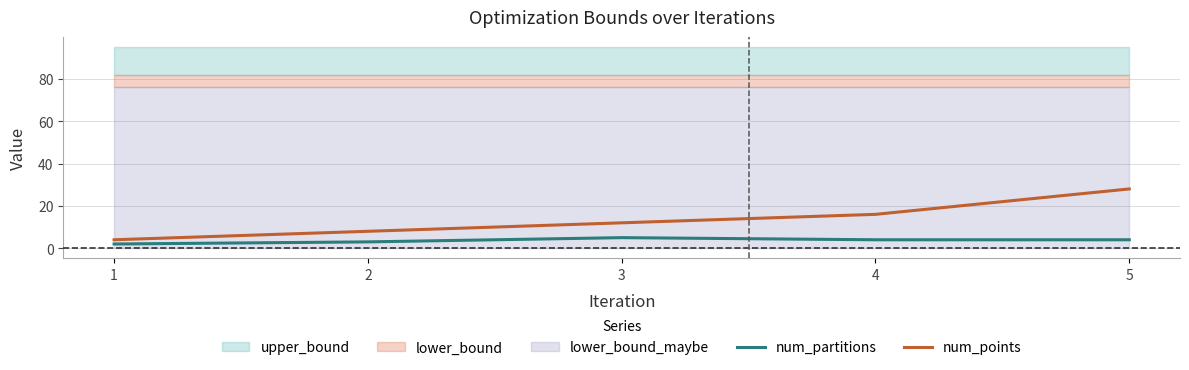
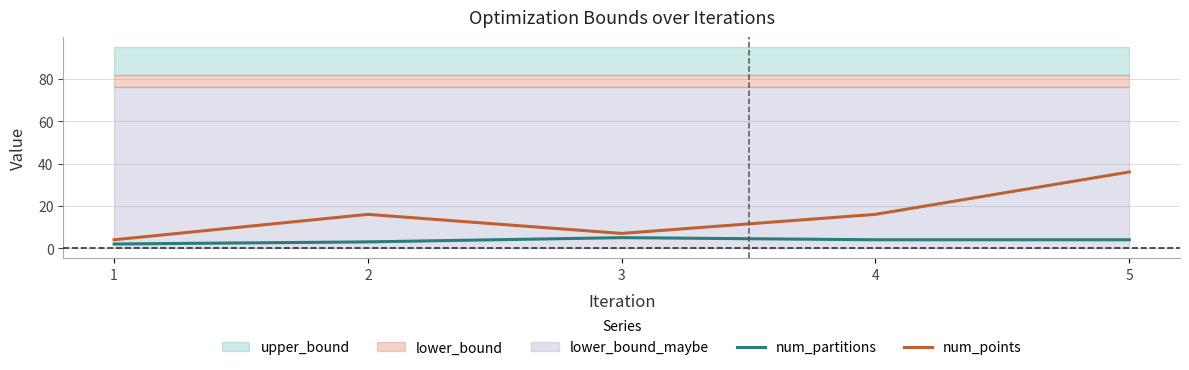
num_points, 2: 8 -> 16
num_points, 3: 12 -> 7
num_points, 5: 28 -> 36
